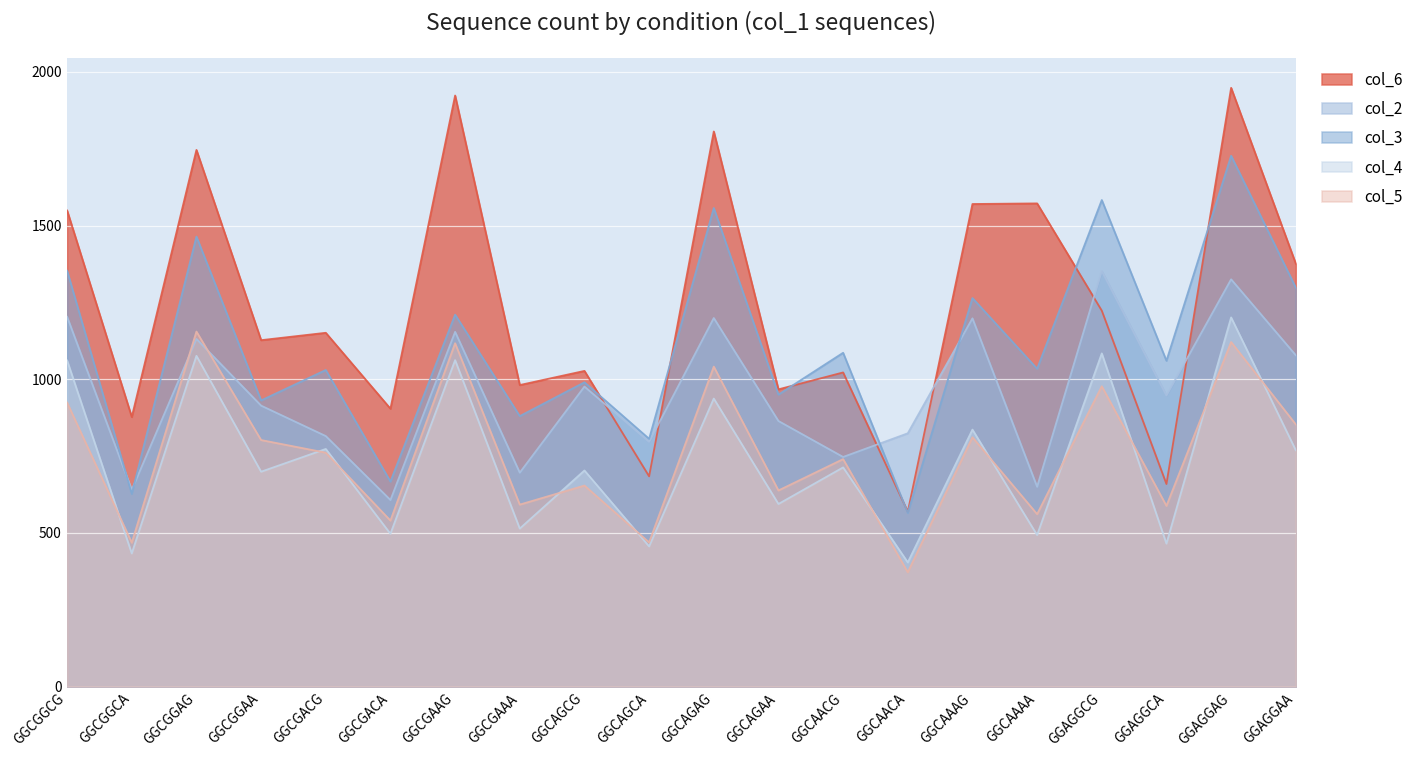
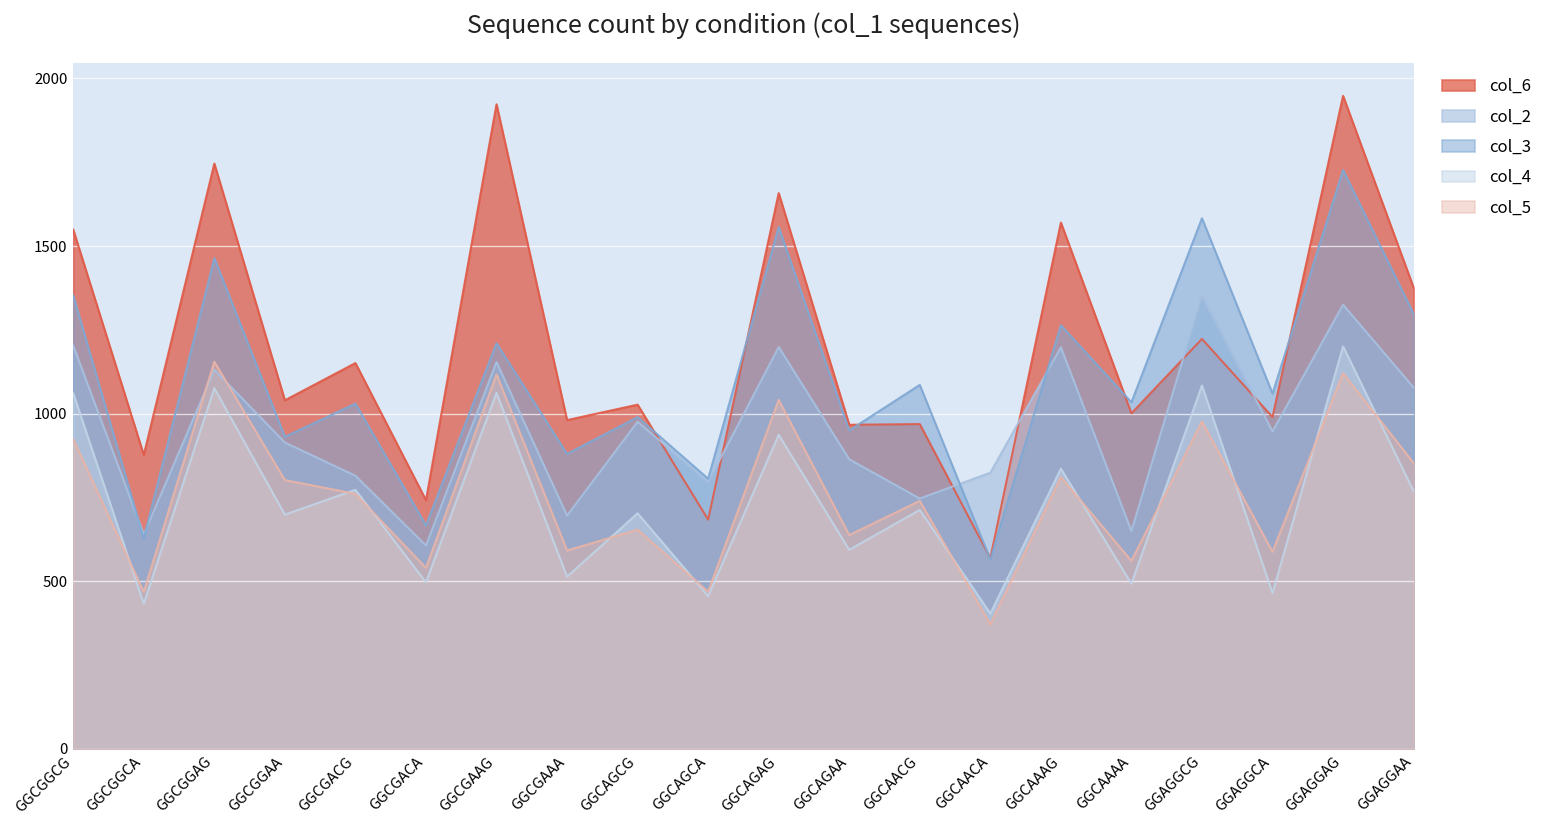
col_6, GGCGGAA: 1130 -> 1040
col_6, GGCGACA: 900 -> 740
col_6, GGCAGAG: 1810 -> 1660
col_6, GGCAACG: 1020 -> 970
col_6, GGCAAAA: 1570 -> 1000
col_6, GGAGGCA: 660 -> 990
